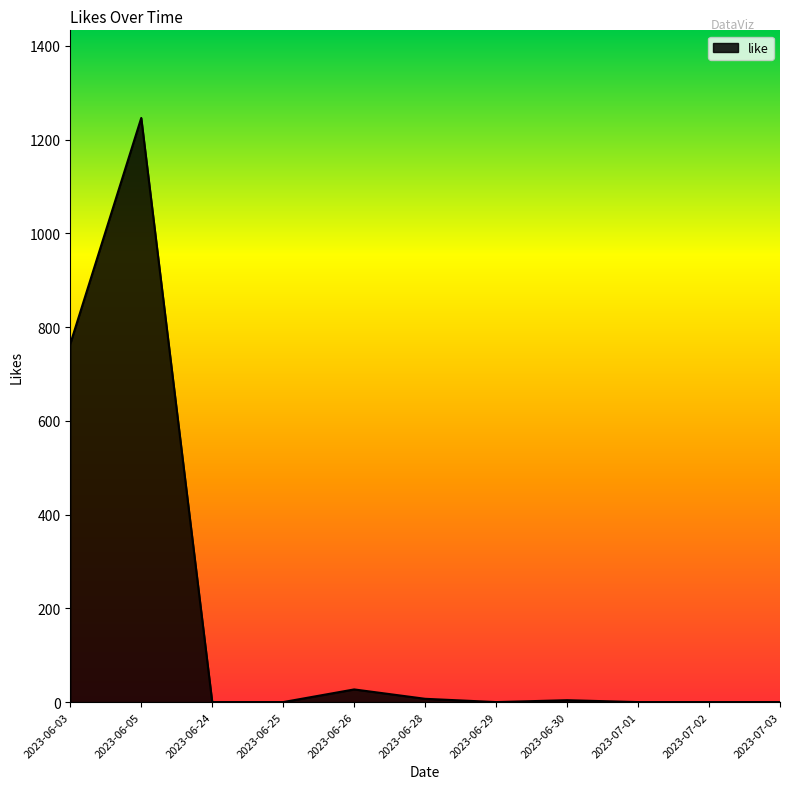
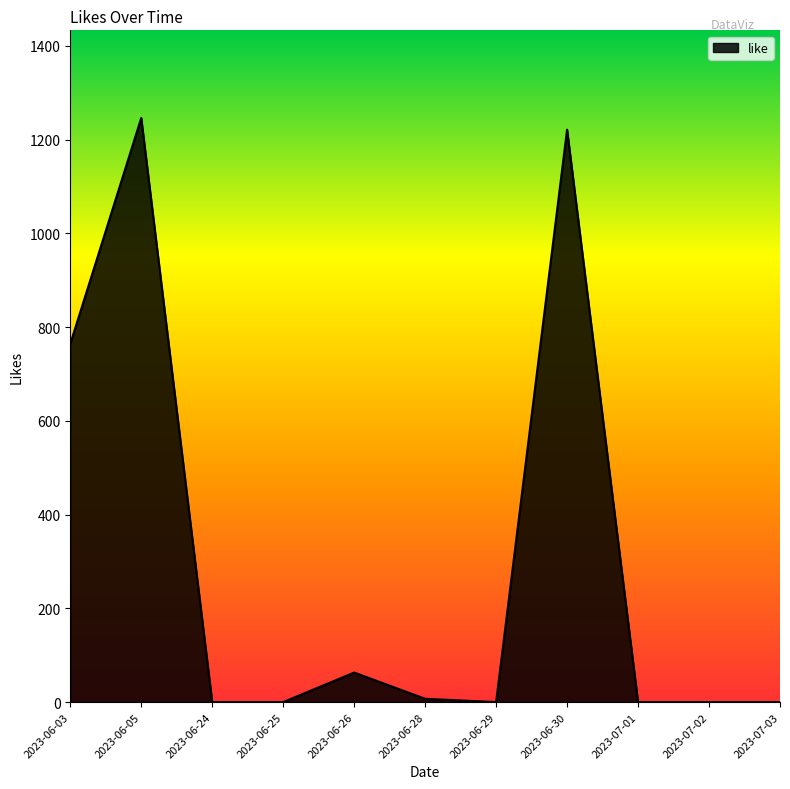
2023-06-26: 30 -> 60
2023-06-30: 0 -> 1220
